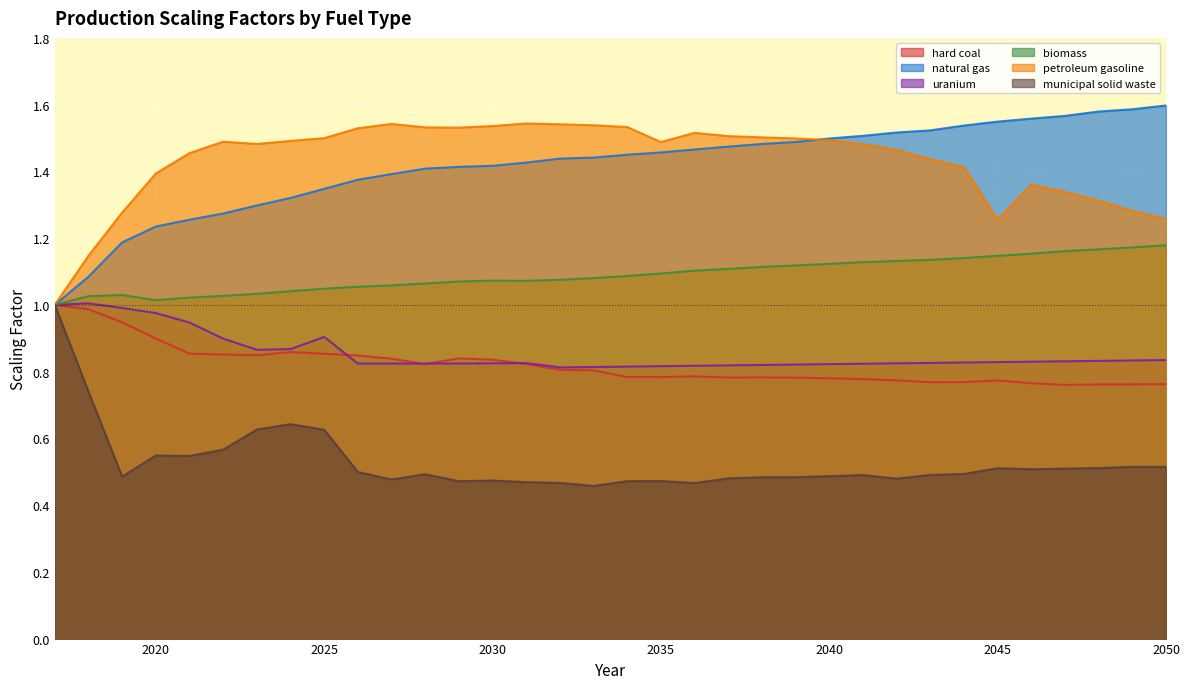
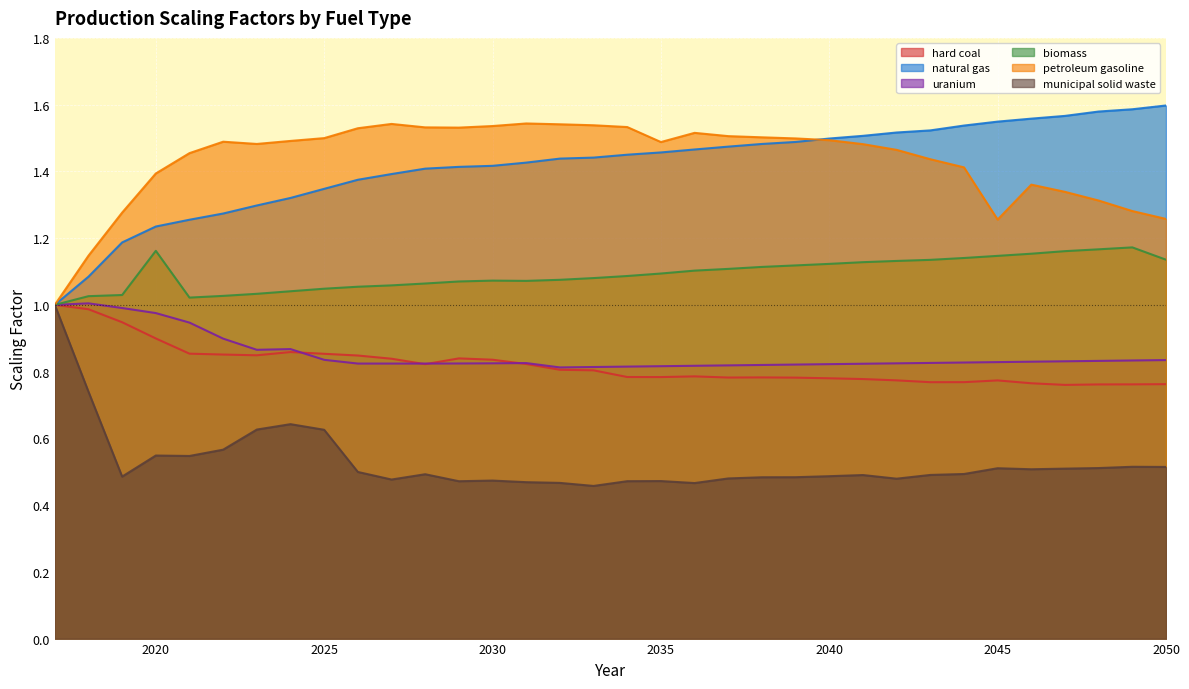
biomass, 2020: 1.01 -> 1.16
uranium, 2025: 0.90 -> 0.84
biomass, 2050: 1.18 -> 1.14
